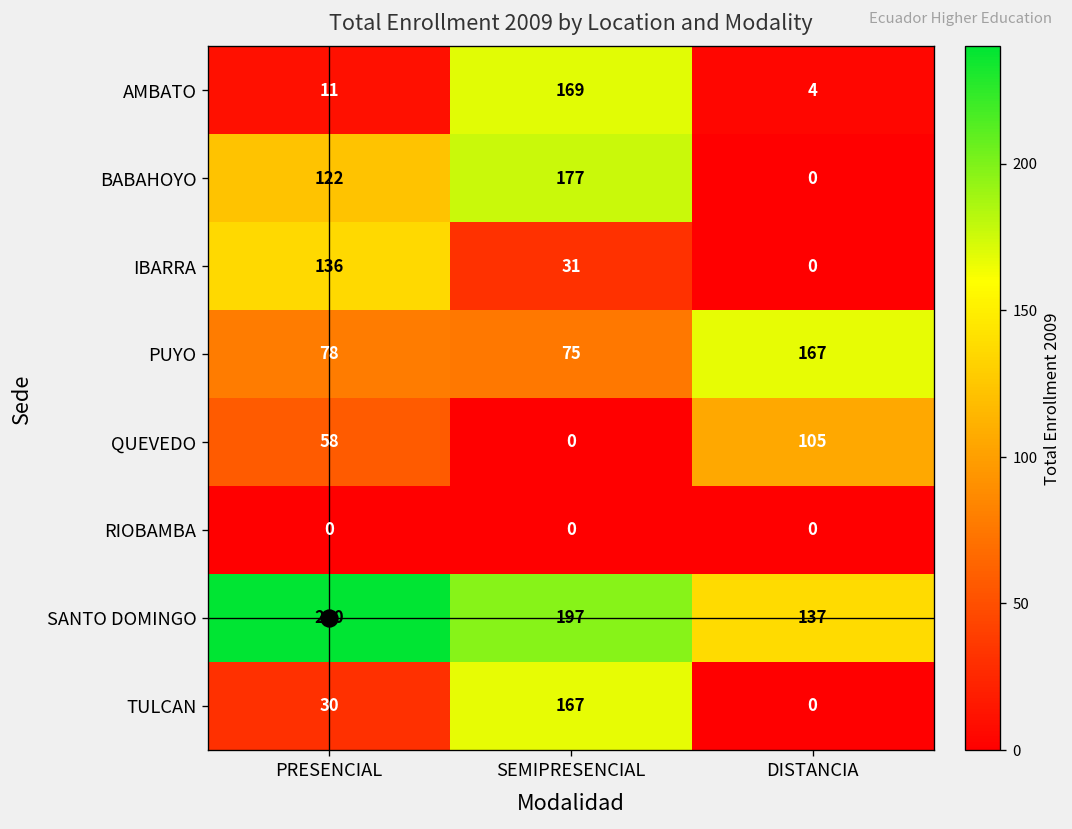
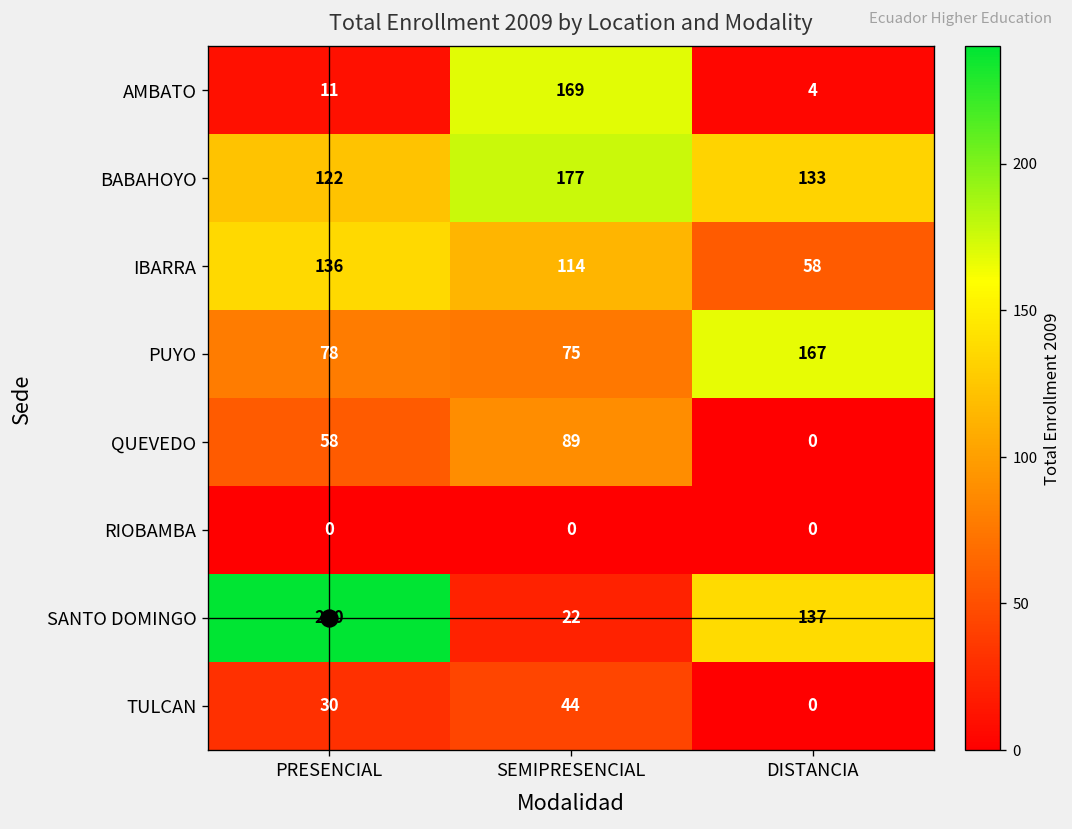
BABAHOYO, DISTANCIA: 0 -> 133
IBARRA, SEMIPRESENCIAL: 31 -> 114
IBARRA, DISTANCIA: 0 -> 58
QUEVEDO, SEMIPRESENCIAL: 0 -> 89
QUEVEDO, DISTANCIA: 105 -> 0
SANTO DOMINGO, SEMIPRESENCIAL: 197 -> 22
TULCAN, SEMIPRESENCIAL: 167 -> 44
